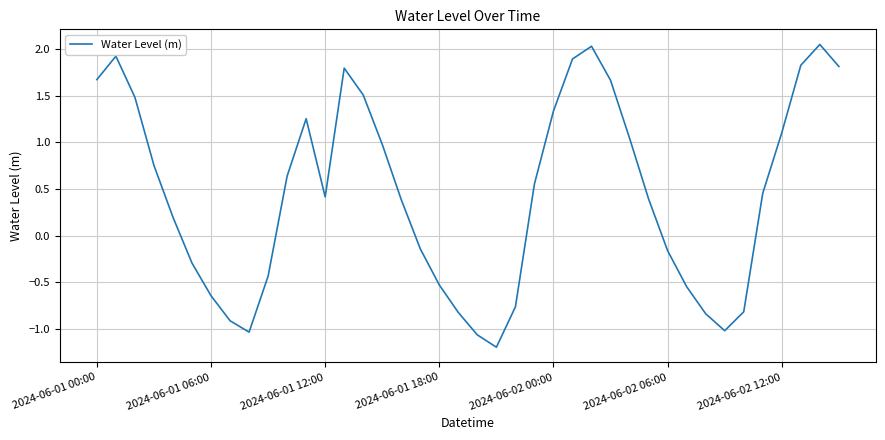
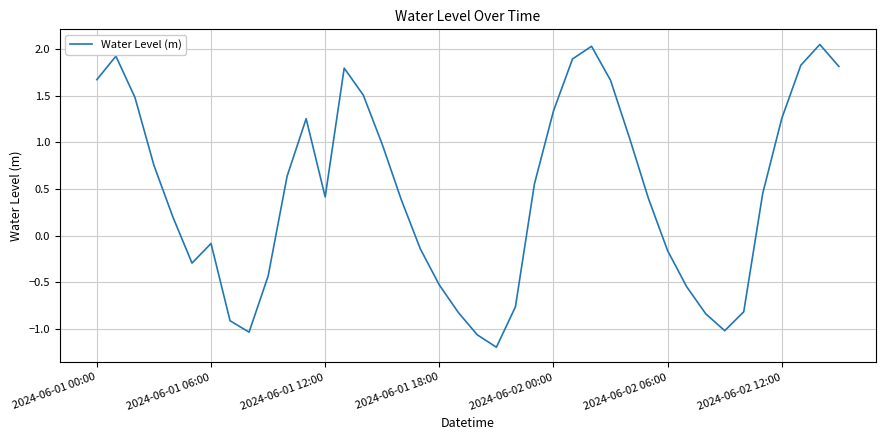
2024-06-01 06:00: -0.6 -> -0.1
2024-06-02 12:00: 1.1 -> 1.3
